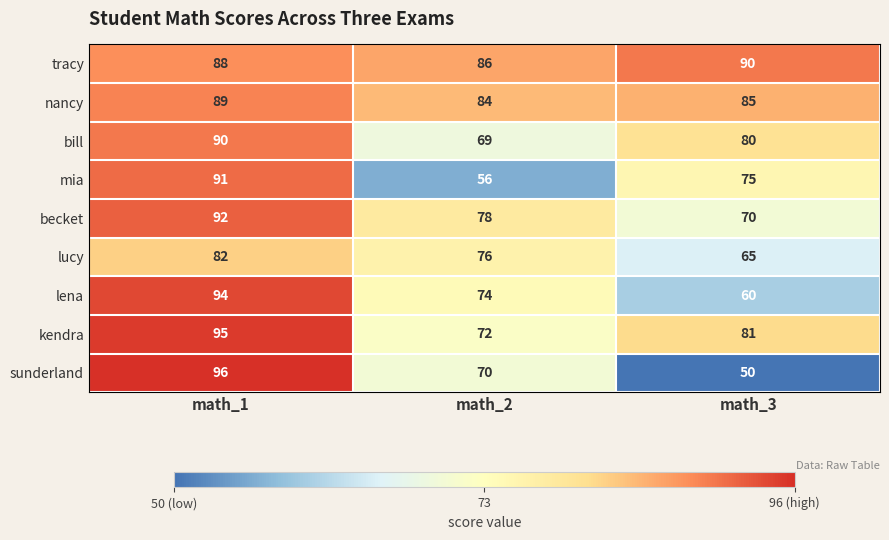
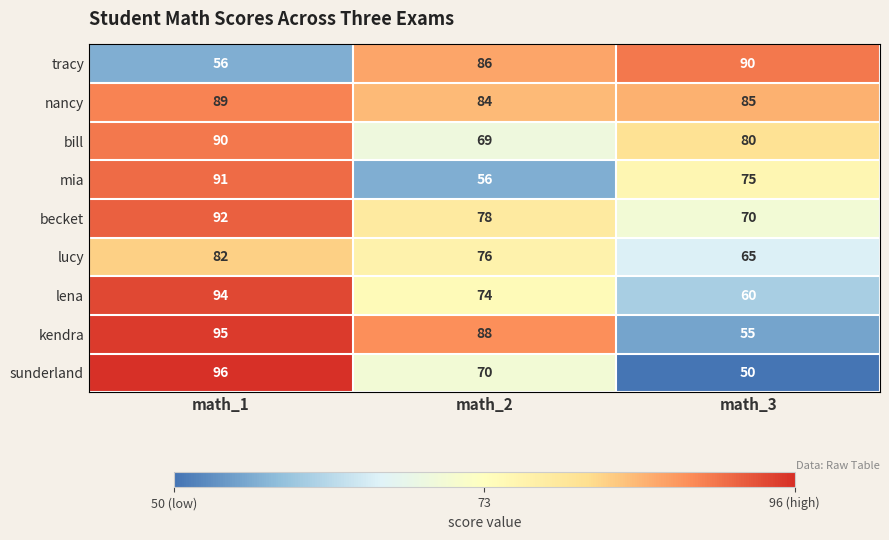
tracy, math_1: 88 -> 56
kendra, math_2: 72 -> 88
kendra, math_3: 81 -> 55
